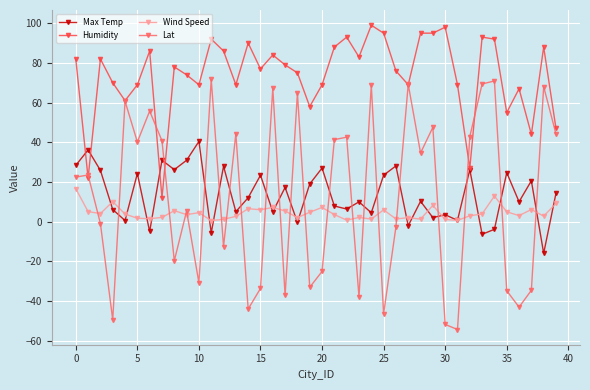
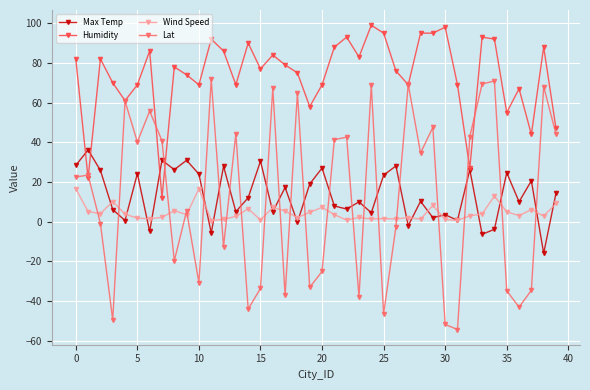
Max Temp, 10: 40 -> 24
Wind Speed, 10: 5 -> 17
Max Temp, 15: 23 -> 31
Wind Speed, 15: 6 -> 1
Wind Speed, 25: 6 -> 2
